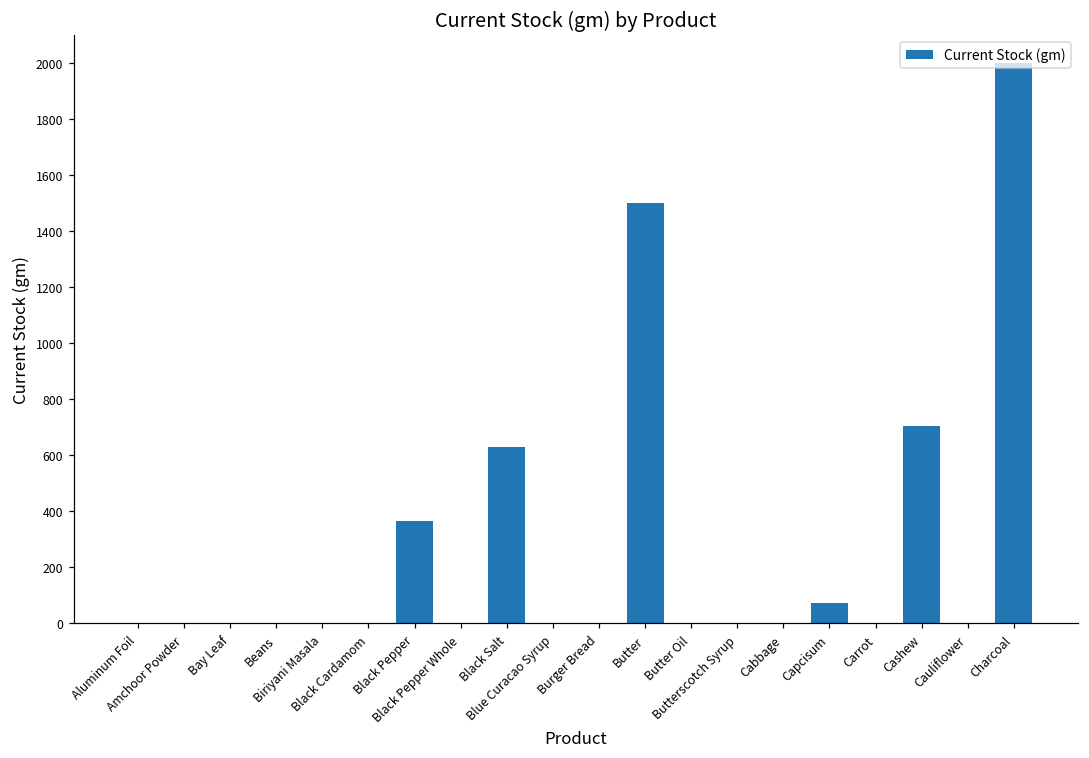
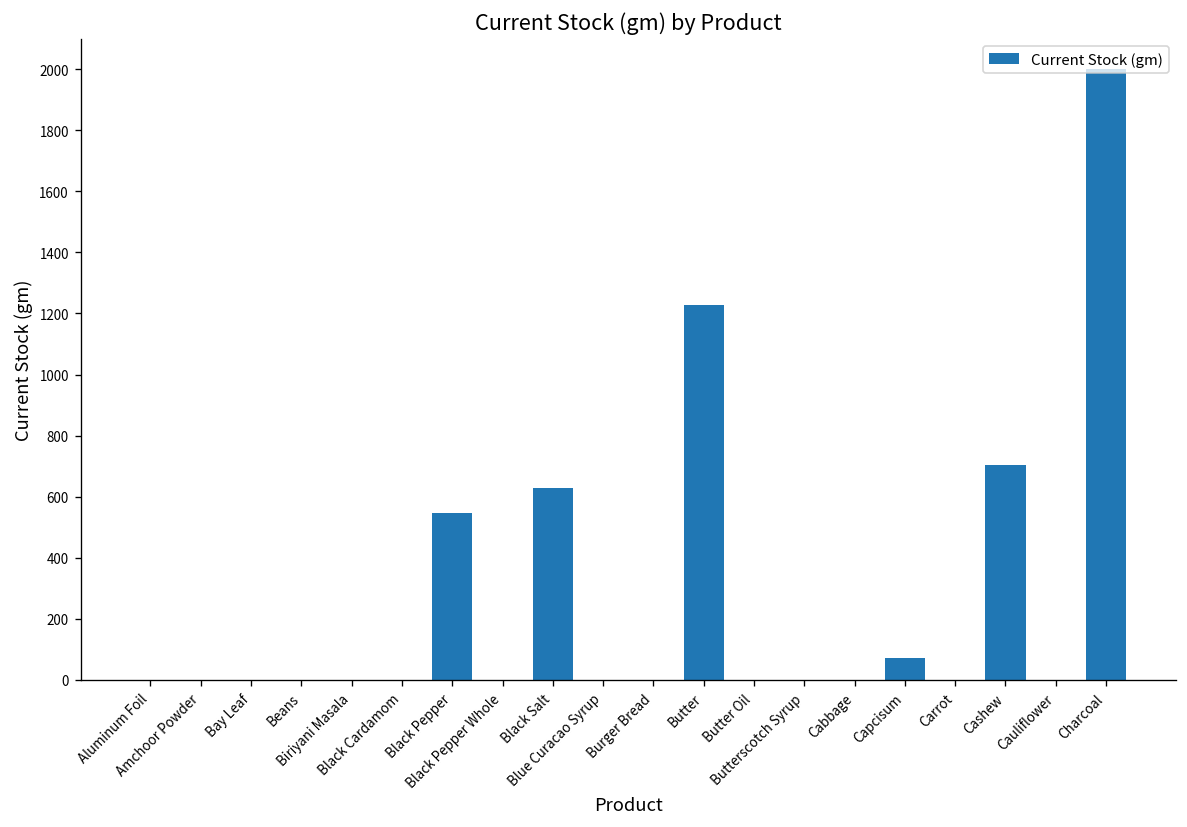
Black Pepper: 370 -> 550
Butter: 1500 -> 1230
